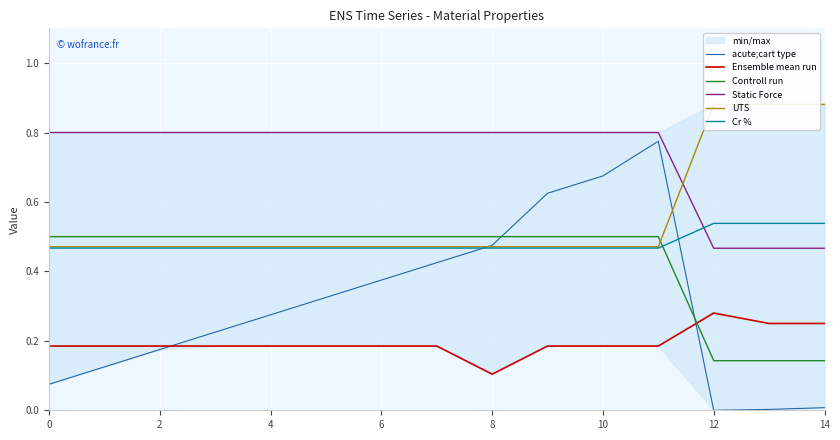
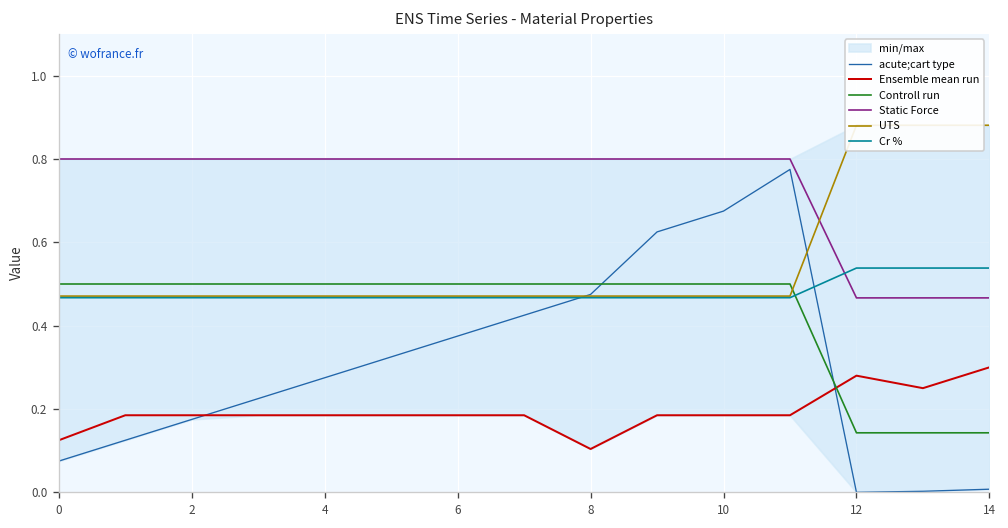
Ensemble mean run, 0: 0.19 -> 0.13
Ensemble mean run, 14: 0.25 -> 0.30
